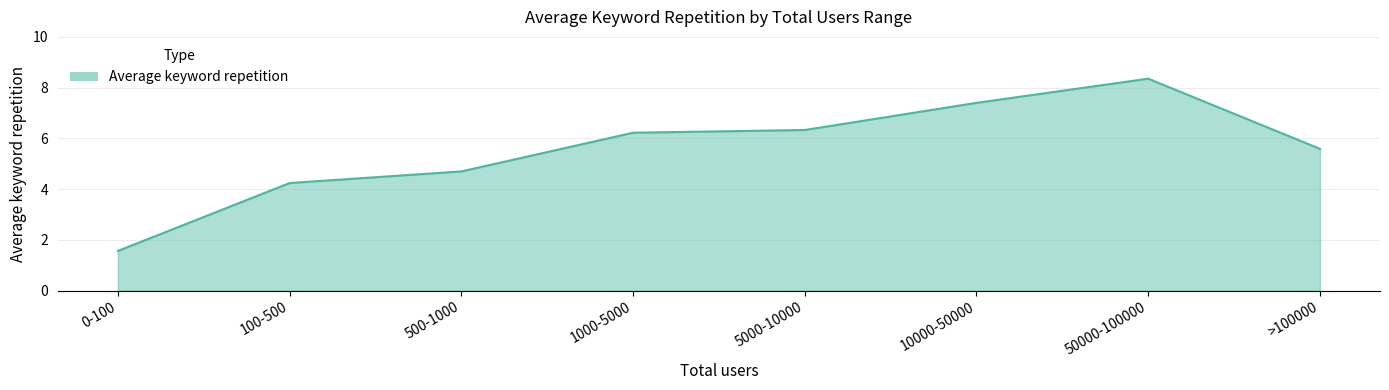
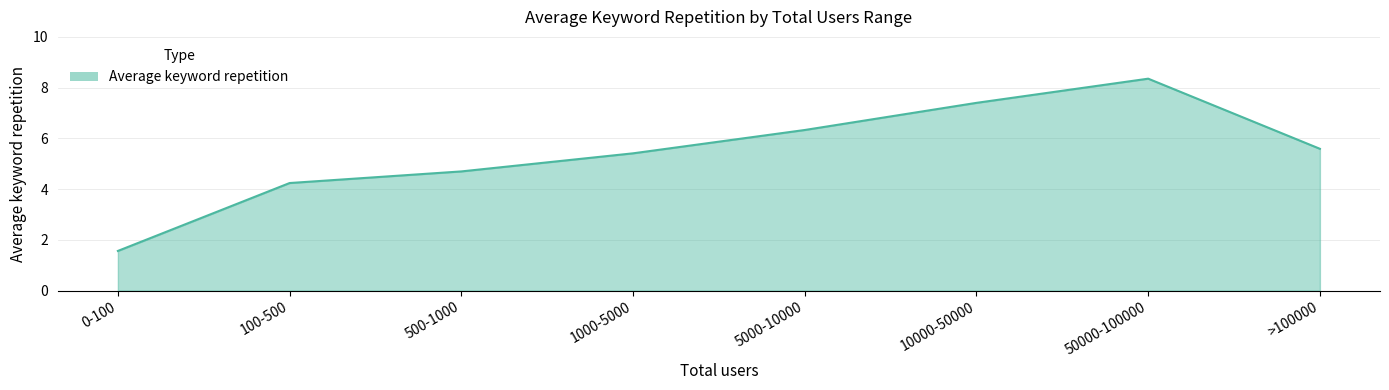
1000-5000: 6.2 -> 5.4
